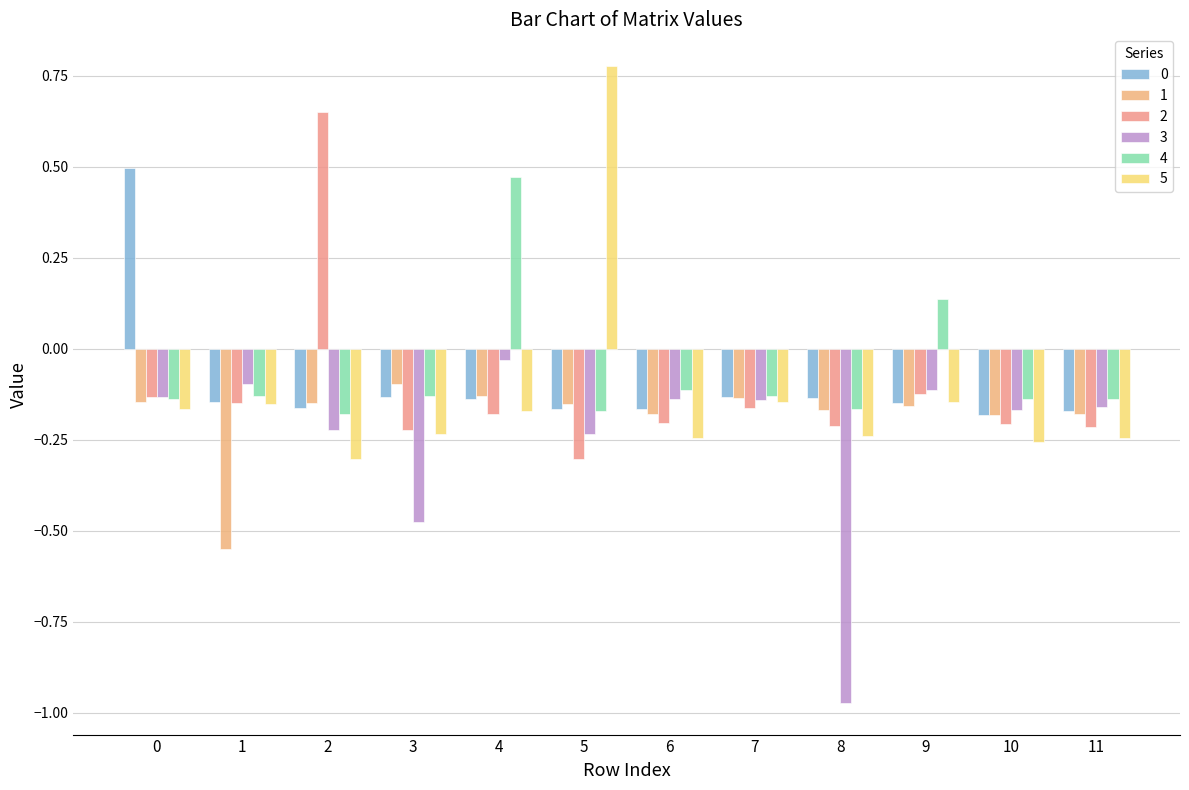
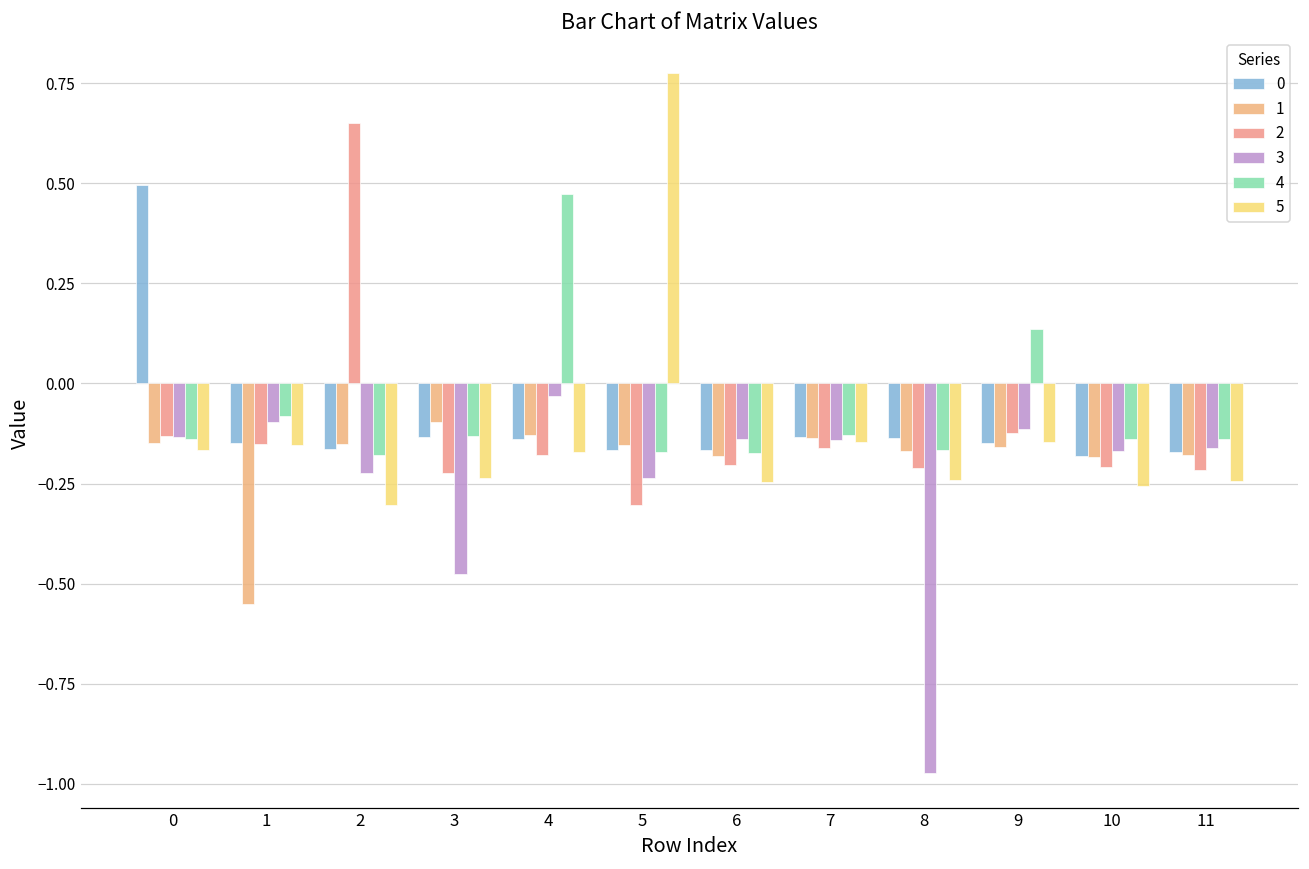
4, 1: -0.13 -> -0.08
4, 6: -0.11 -> -0.17
